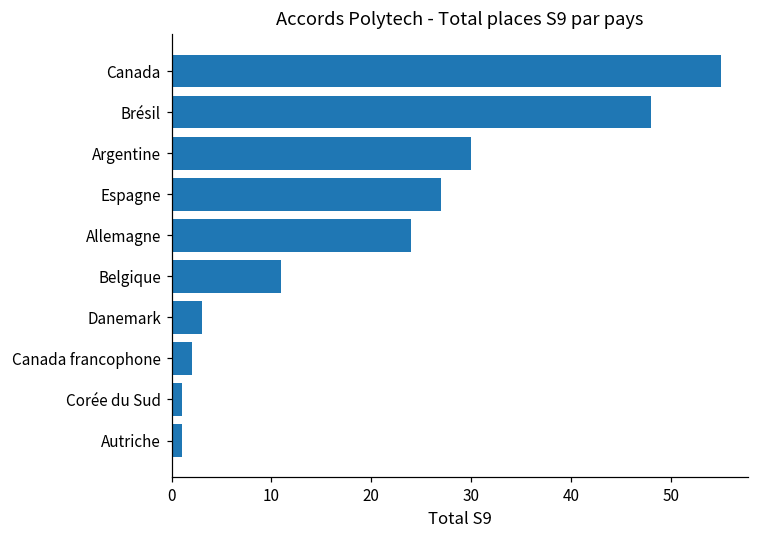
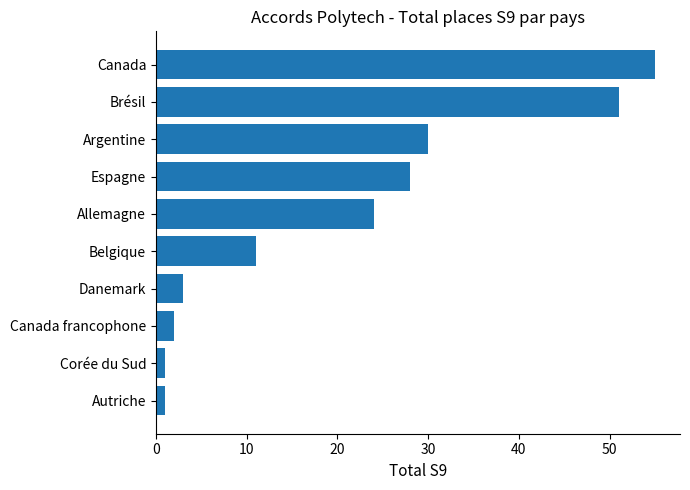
Brésil: 48 -> 51
Espagne: 27 -> 28
